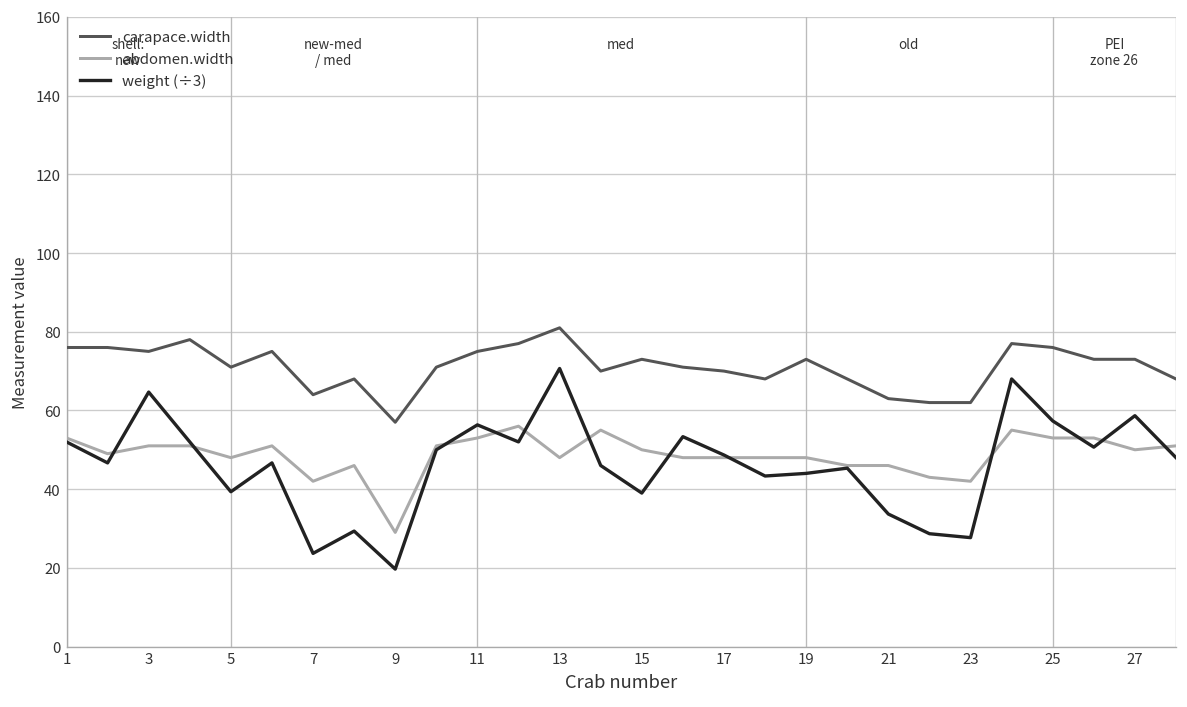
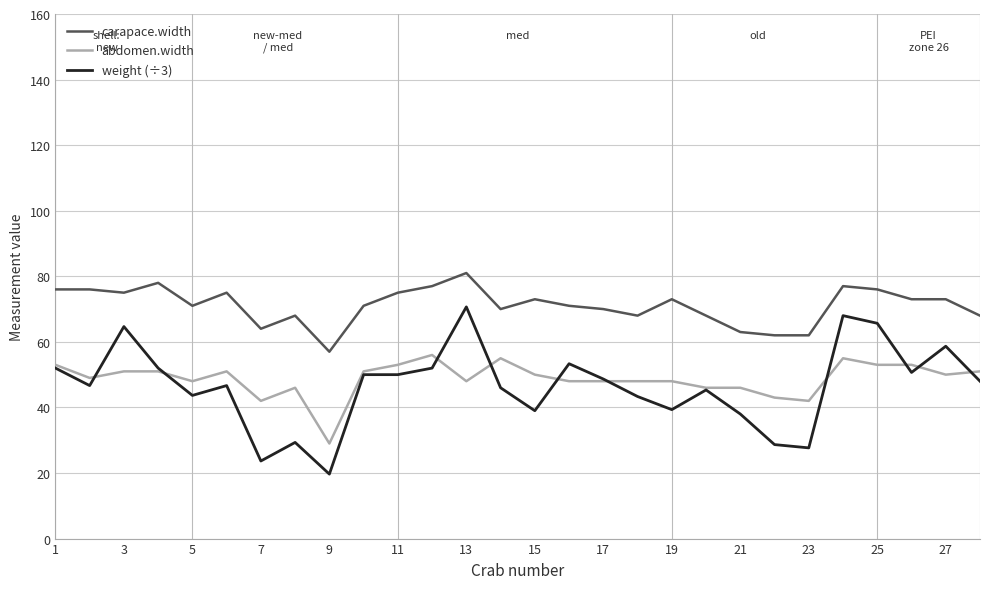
weight (÷3), 5: 39 -> 44
weight (÷3), 11: 56 -> 50
weight (÷3), 19: 44 -> 39
weight (÷3), 21: 34 -> 38
weight (÷3), 25: 57 -> 66
